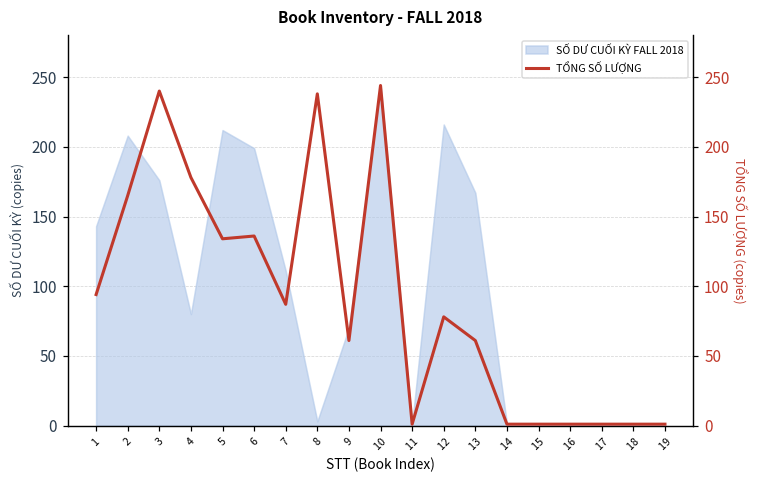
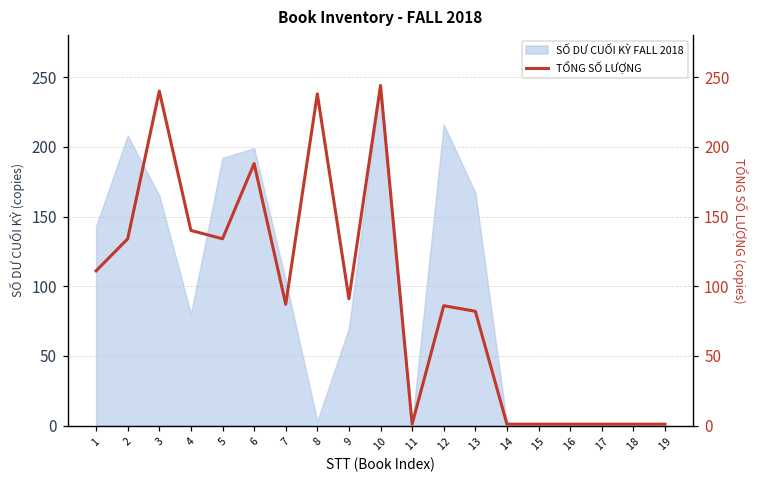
SỐ DƯ CUỐI KỲ FALL 2018, 3: 176 -> 165
SỐ DƯ CUỐI KỲ FALL 2018, 5: 212 -> 192
SỐ DƯ CUỐI KỲ FALL 2018, 7: 111 -> 104
TỔNG SỐ LƯỢNG, 1: 94 -> 111
TỔNG SỐ LƯỢNG, 2: 165 -> 134
TỔNG SỐ LƯỢNG, 4: 178 -> 140
TỔNG SỐ LƯỢNG, 6: 136 -> 188
TỔNG SỐ LƯỢNG, 9: 61 -> 91
TỔNG SỐ LƯỢNG, 12: 78 -> 86
TỔNG SỐ LƯỢNG, 13: 61 -> 82
